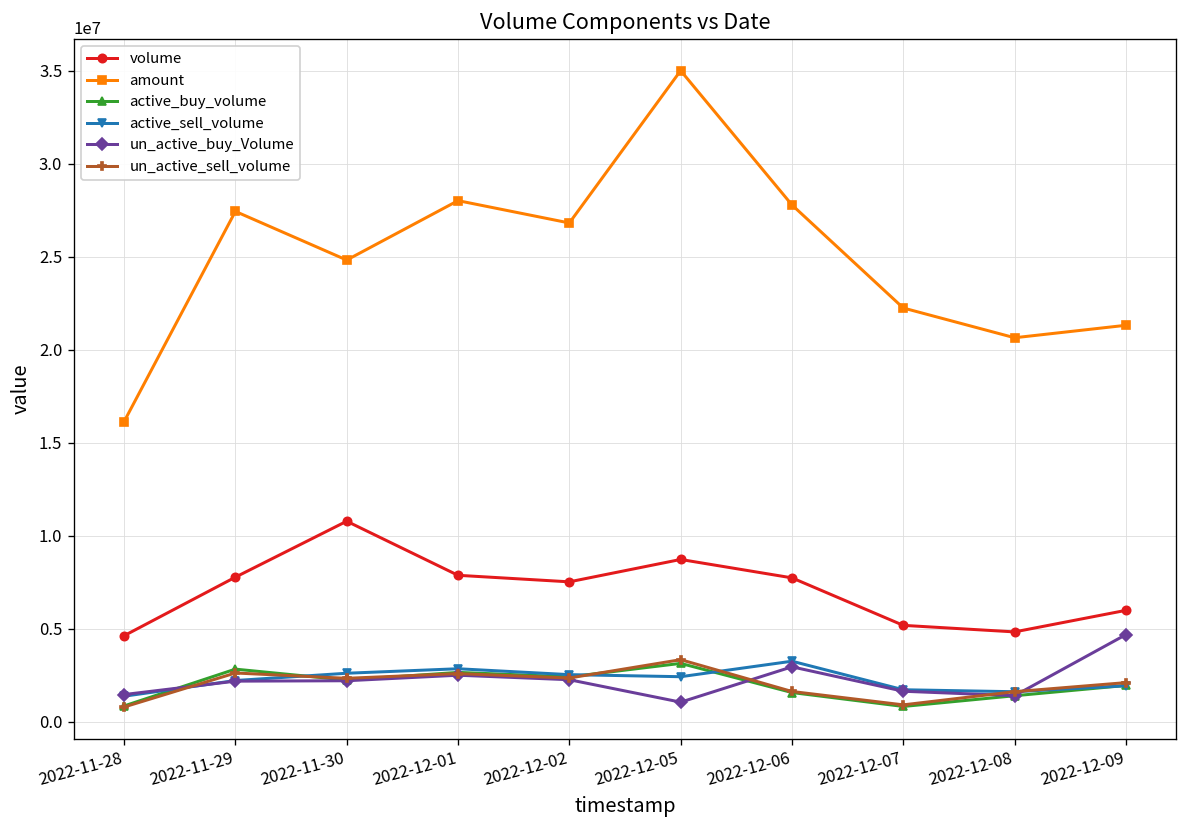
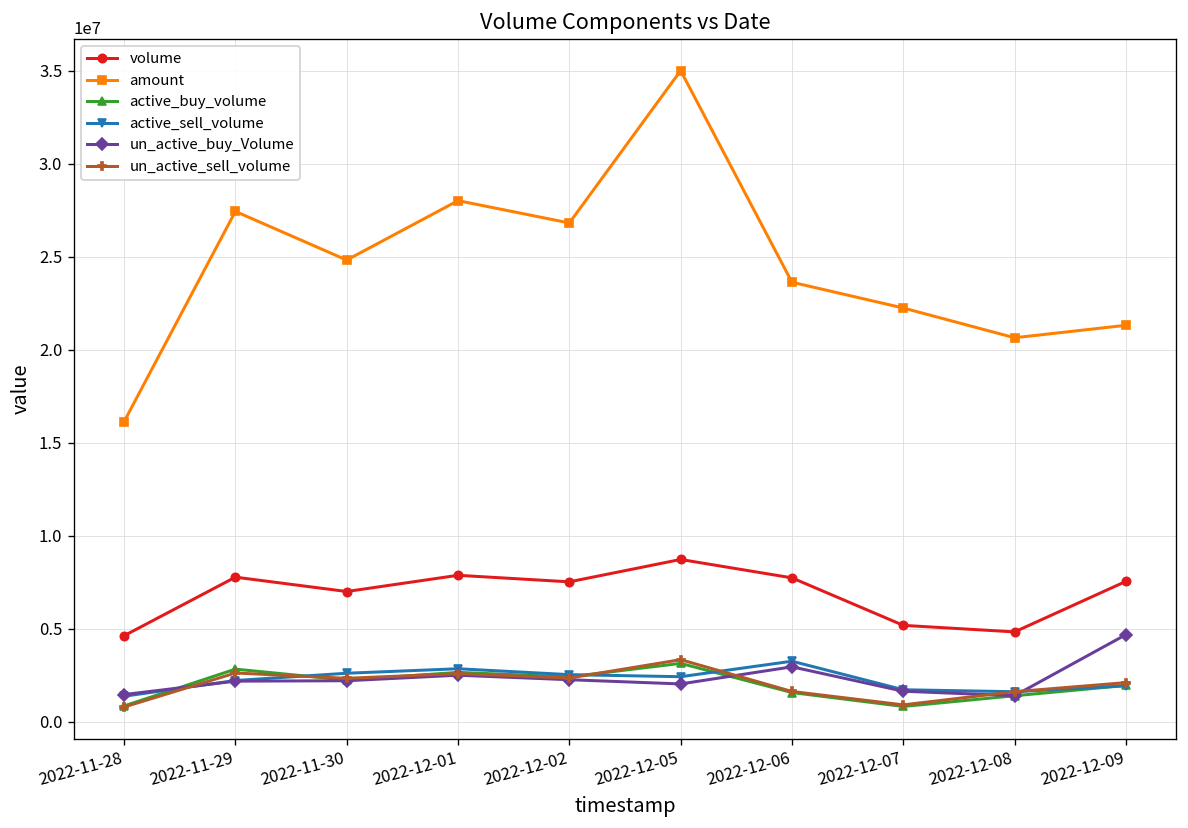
volume, 2022-11-30: 10800000 -> 7000000
un_active_buy_Volume, 2022-12-05: 1100000 -> 2000000
amount, 2022-12-06: 27800000 -> 23600000
volume, 2022-12-09: 6000000 -> 7600000
